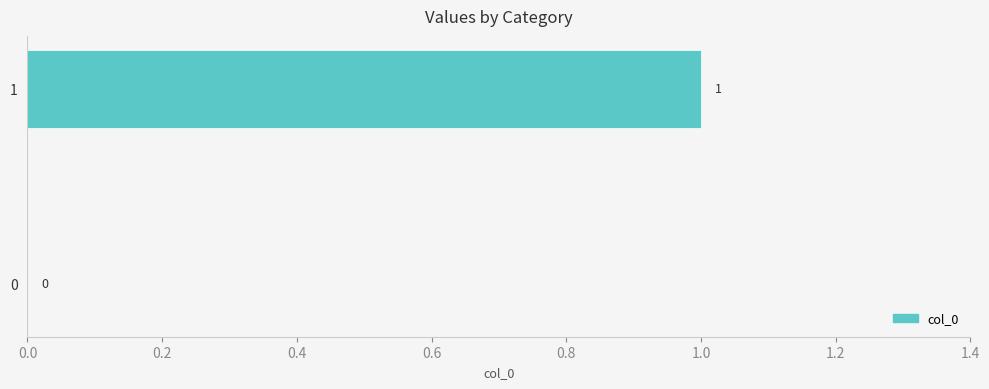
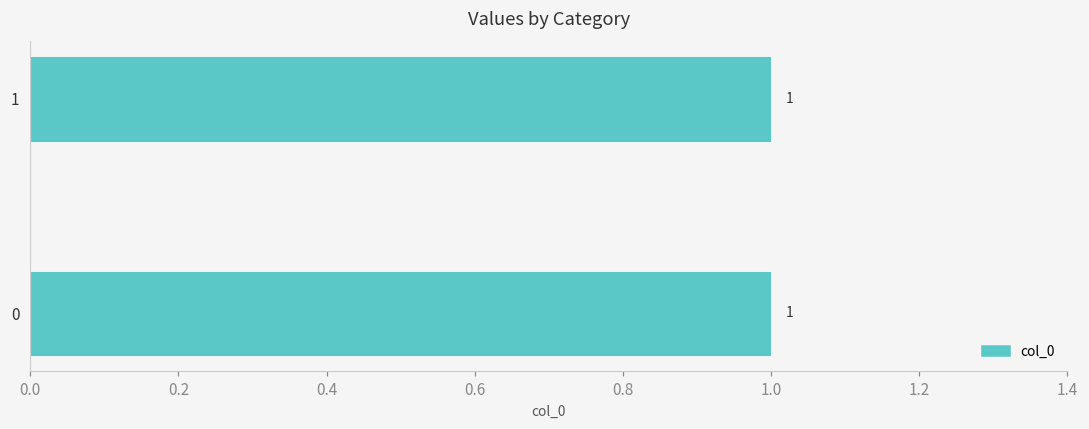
0: 0 -> 1
